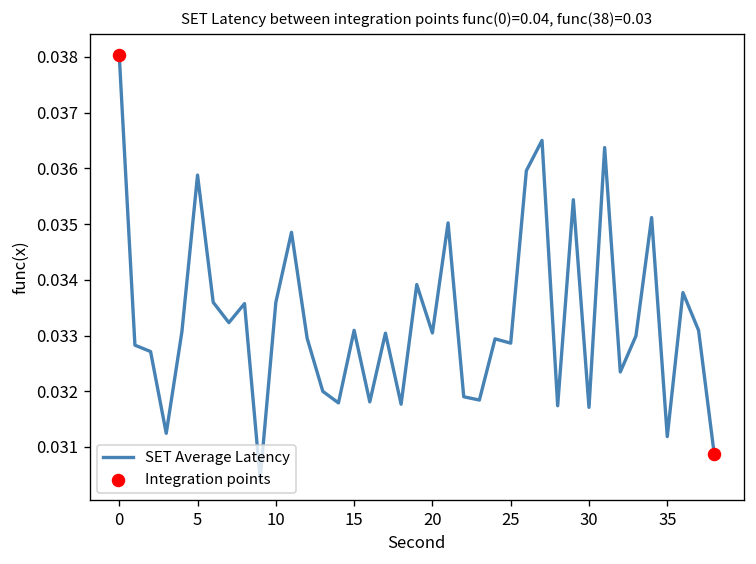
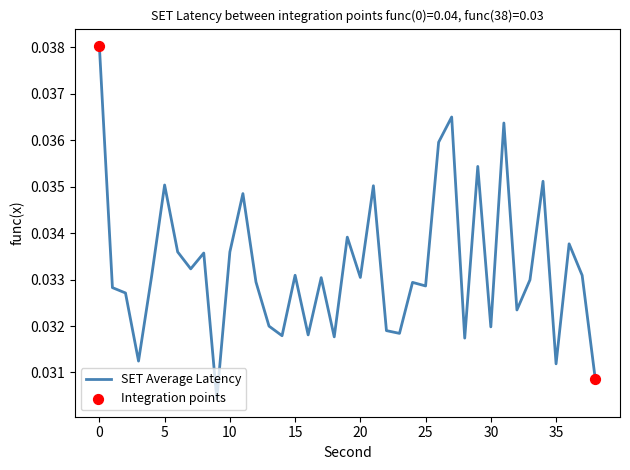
SET Average Latency, 5: 0.0359 -> 0.0350
SET Average Latency, 30: 0.0317 -> 0.0320
